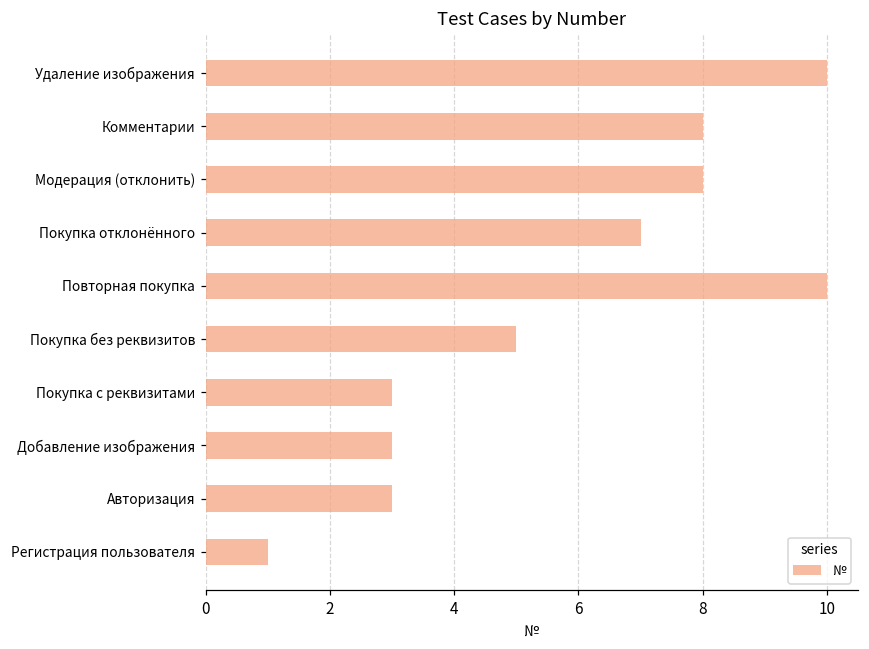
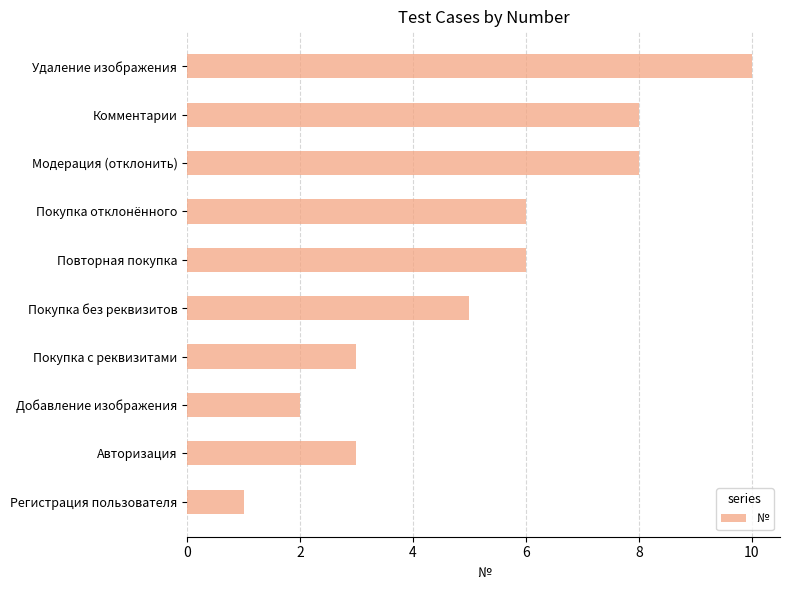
Покупка отклонённого: 7 -> 6
Повторная покупка: 10 -> 6
Добавление изображения: 3 -> 2
